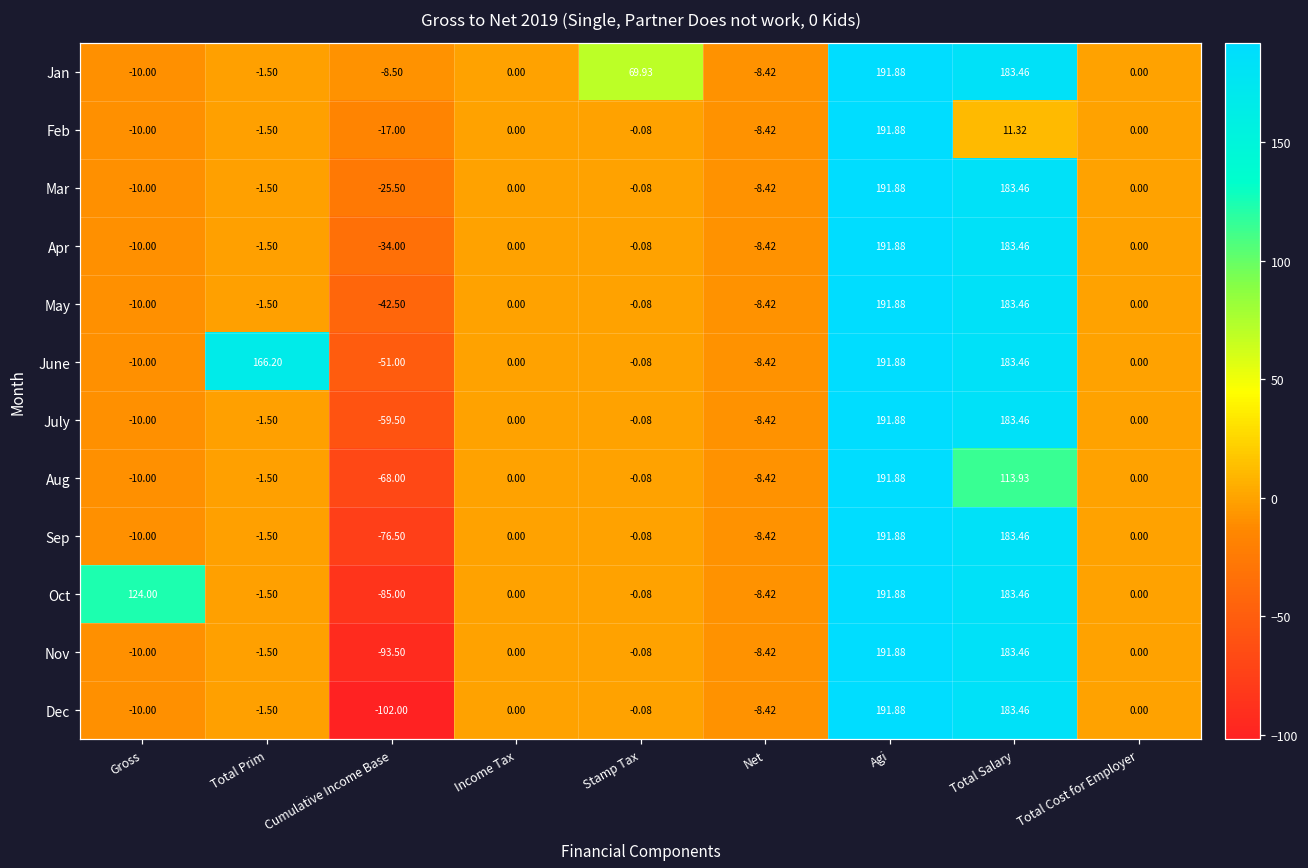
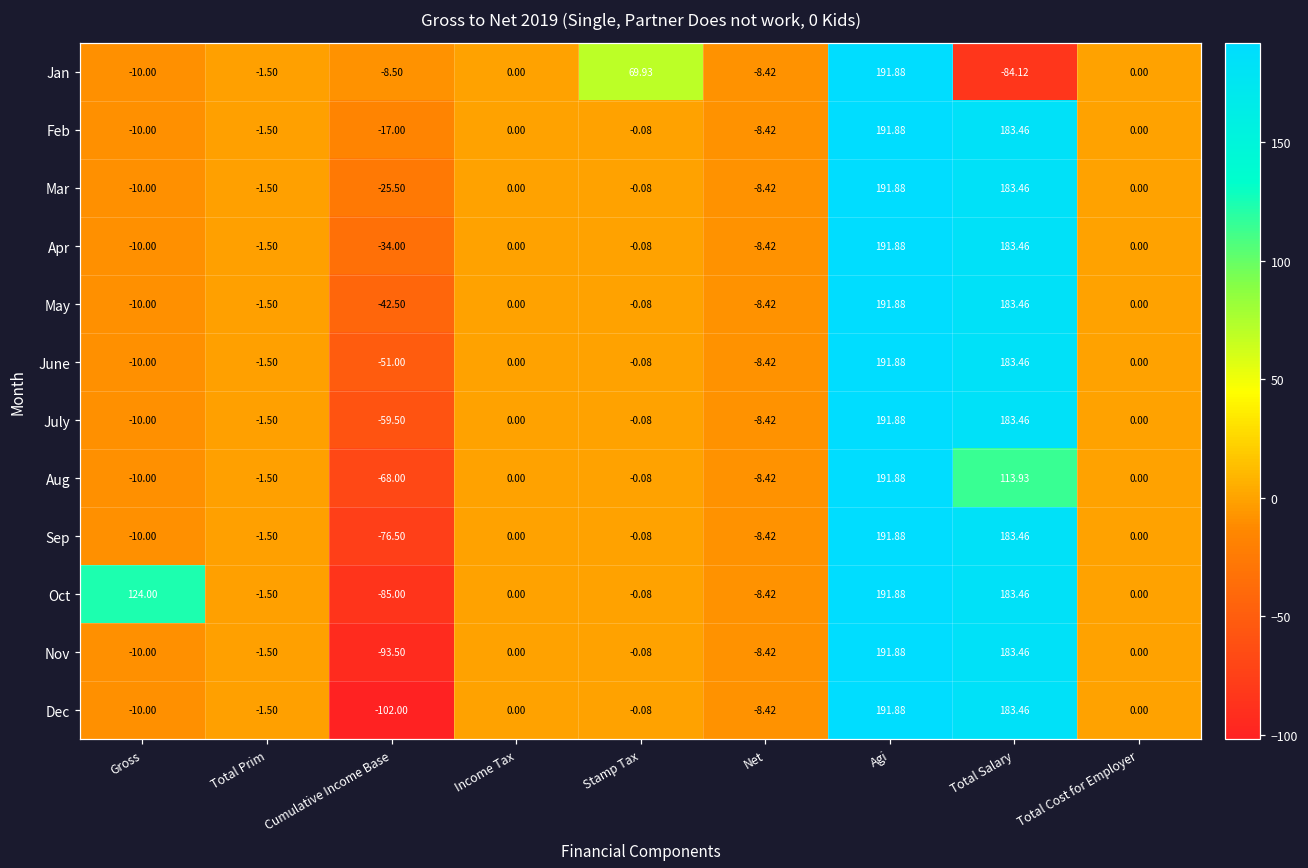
Jan, Total Salary: 183.46 -> -84.12
Feb, Total Salary: 11.32 -> 183.46
June, Total Prim: 166.20 -> -1.50
